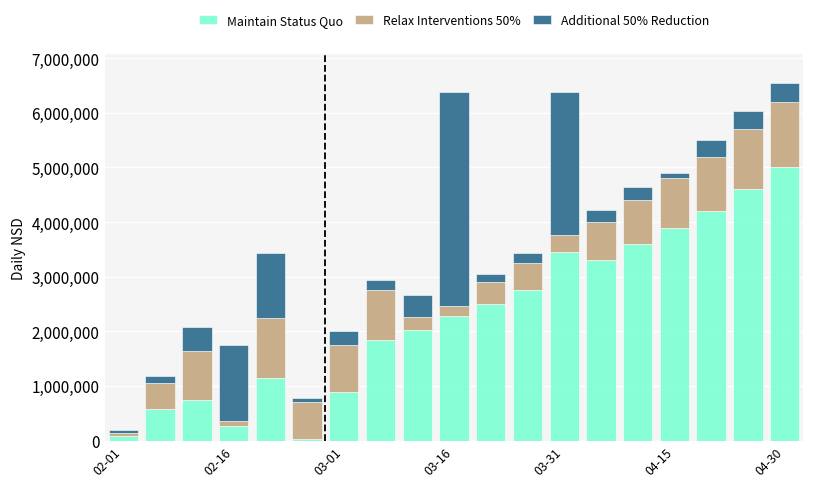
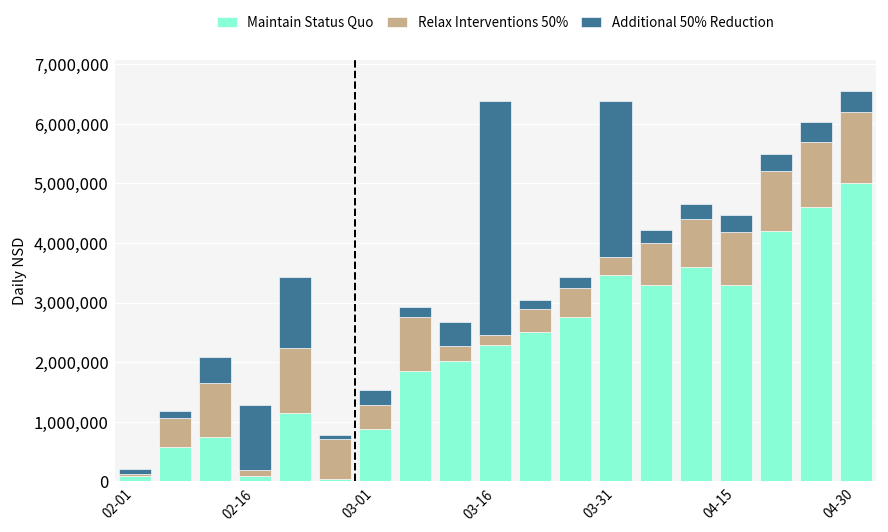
Maintain Status Quo, 02-16: 300,000 -> 100,000
Additional 50% Reduction, 02-16: 1,400,000 -> 1,100,000
Relax Interventions 50%, 03-01: 900,000 -> 400,000
Maintain Status Quo, 04-15: 3,900,000 -> 3,300,000
Additional 50% Reduction, 04-15: 100,000 -> 300,000
